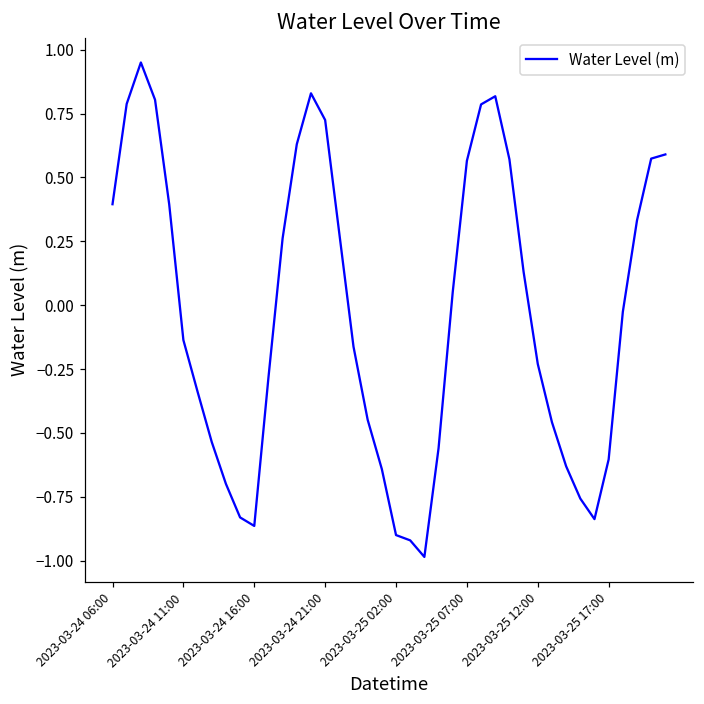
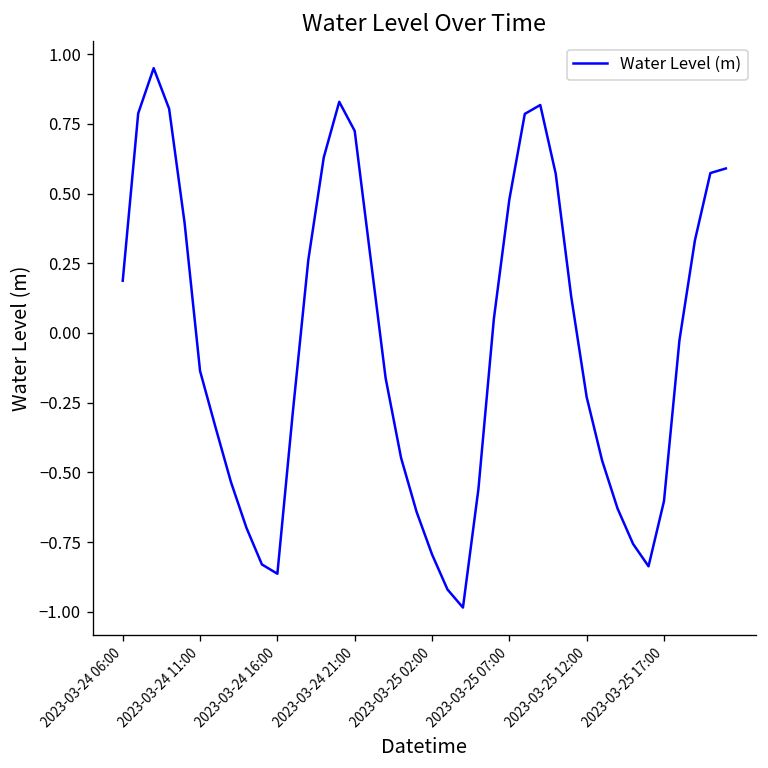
2023-03-24 06:00: 0.40 -> 0.19
2023-03-25 02:00: -0.90 -> -0.79
2023-03-25 07:00: 0.57 -> 0.48
